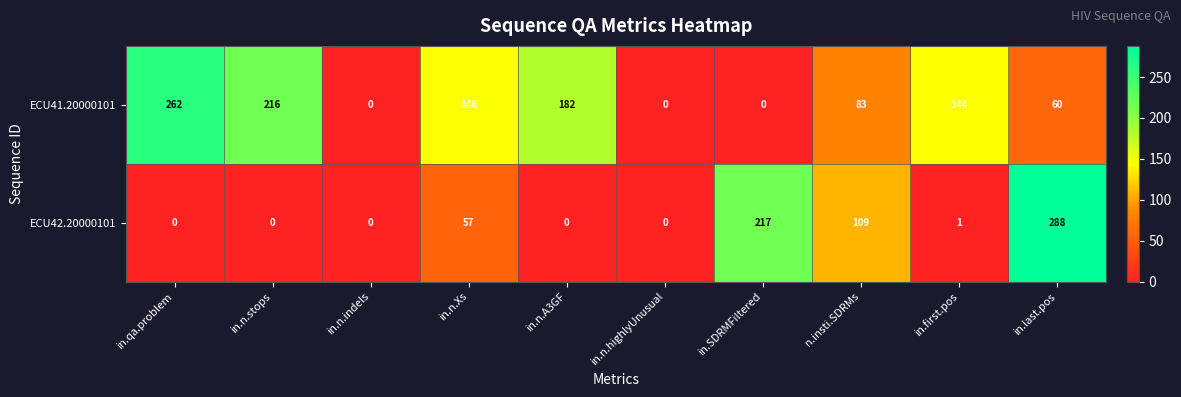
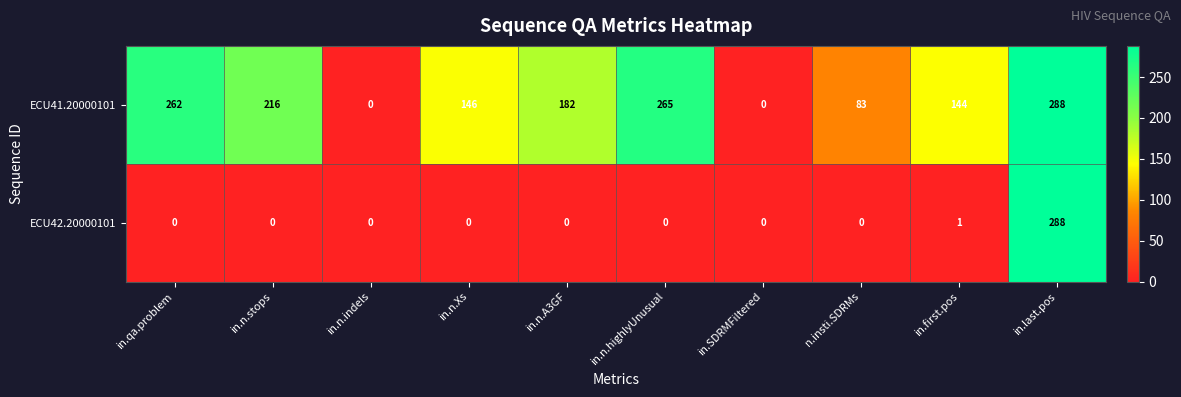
ECU41.20000101, in.n.highlyUnusual: 0 -> 265
ECU41.20000101, in.last.pos: 60 -> 288
ECU42.20000101, in.n.Xs: 57 -> 0
ECU42.20000101, in.SDRMFiltered: 217 -> 0
ECU42.20000101, n.insti.SDRMs: 109 -> 0
